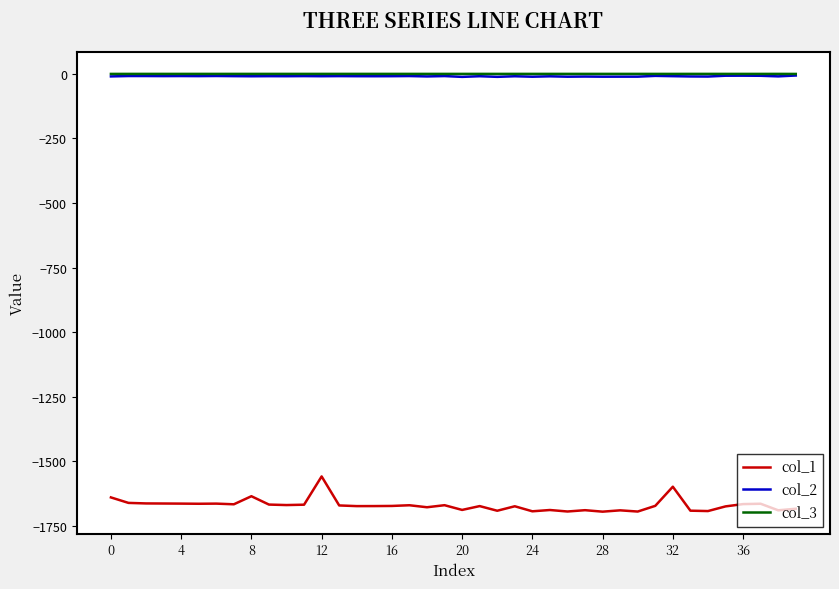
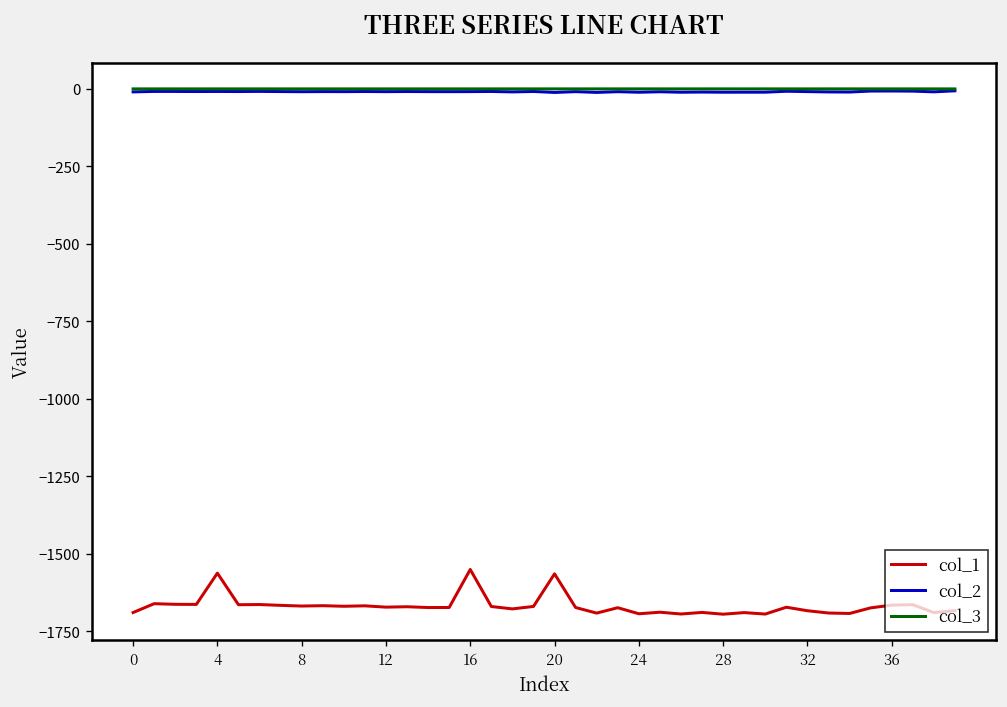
col_1, 0: -1640 -> -1690
col_1, 4: -1660 -> -1560
col_1, 8: -1640 -> -1670
col_1, 12: -1560 -> -1670
col_1, 16: -1670 -> -1550
col_1, 20: -1690 -> -1570
col_1, 32: -1600 -> -1680
